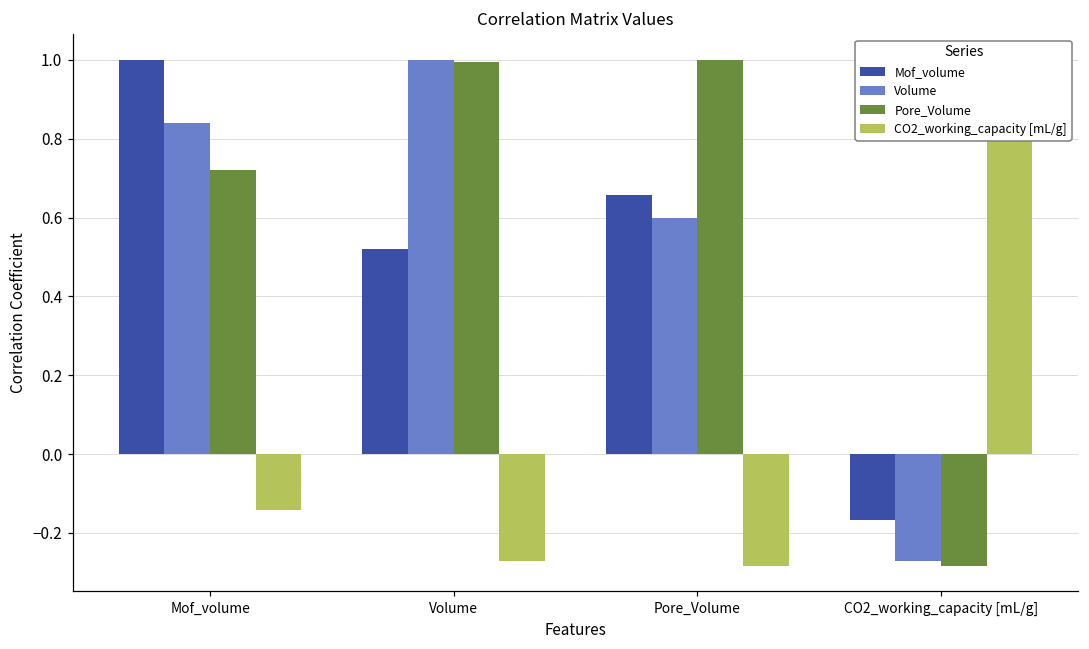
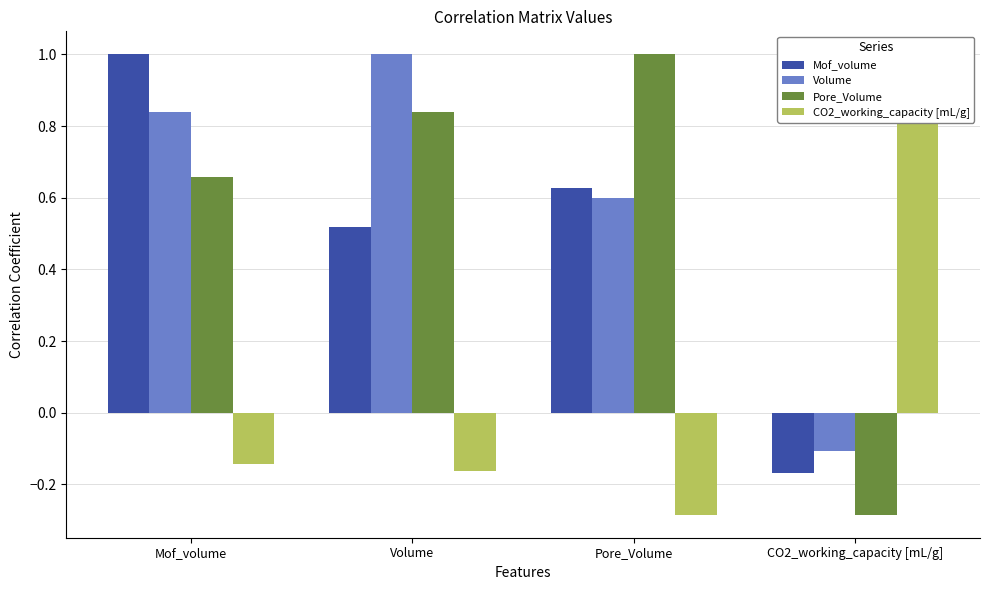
Pore_Volume, Mof_volume: 0.72 -> 0.66
Pore_Volume, Volume: 0.99 -> 0.84
CO2_working_capacity [mL/g], Volume: -0.27 -> -0.16
Mof_volume, Pore_Volume: 0.66 -> 0.63
Volume, CO2_working_capacity [mL/g]: -0.27 -> -0.11
